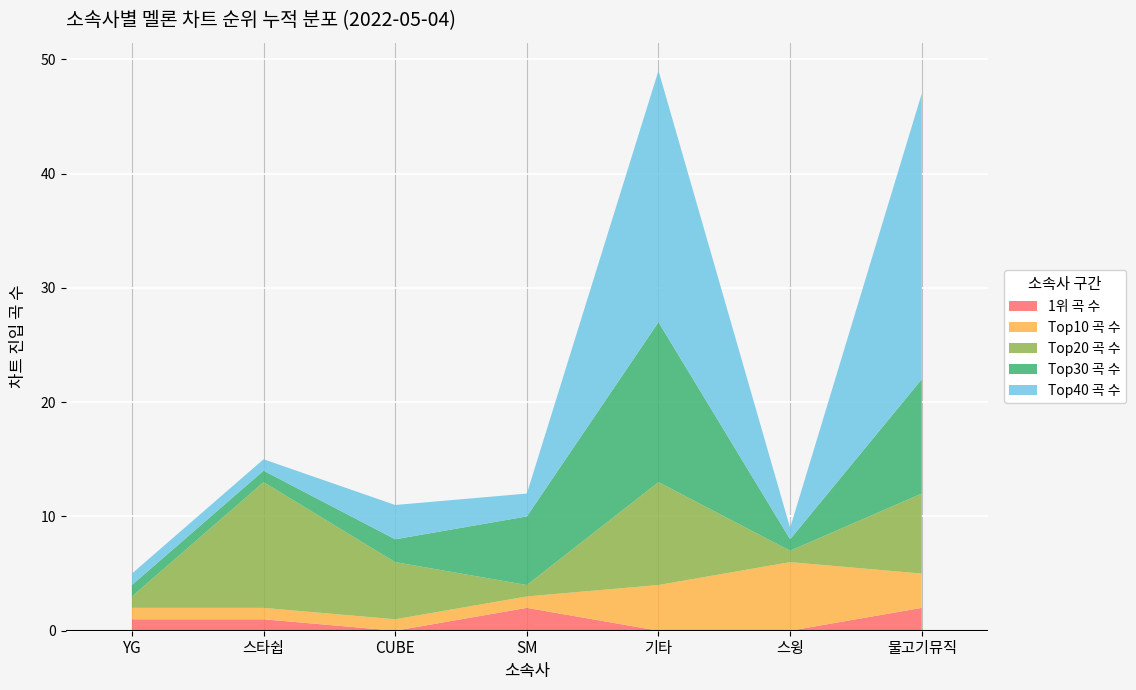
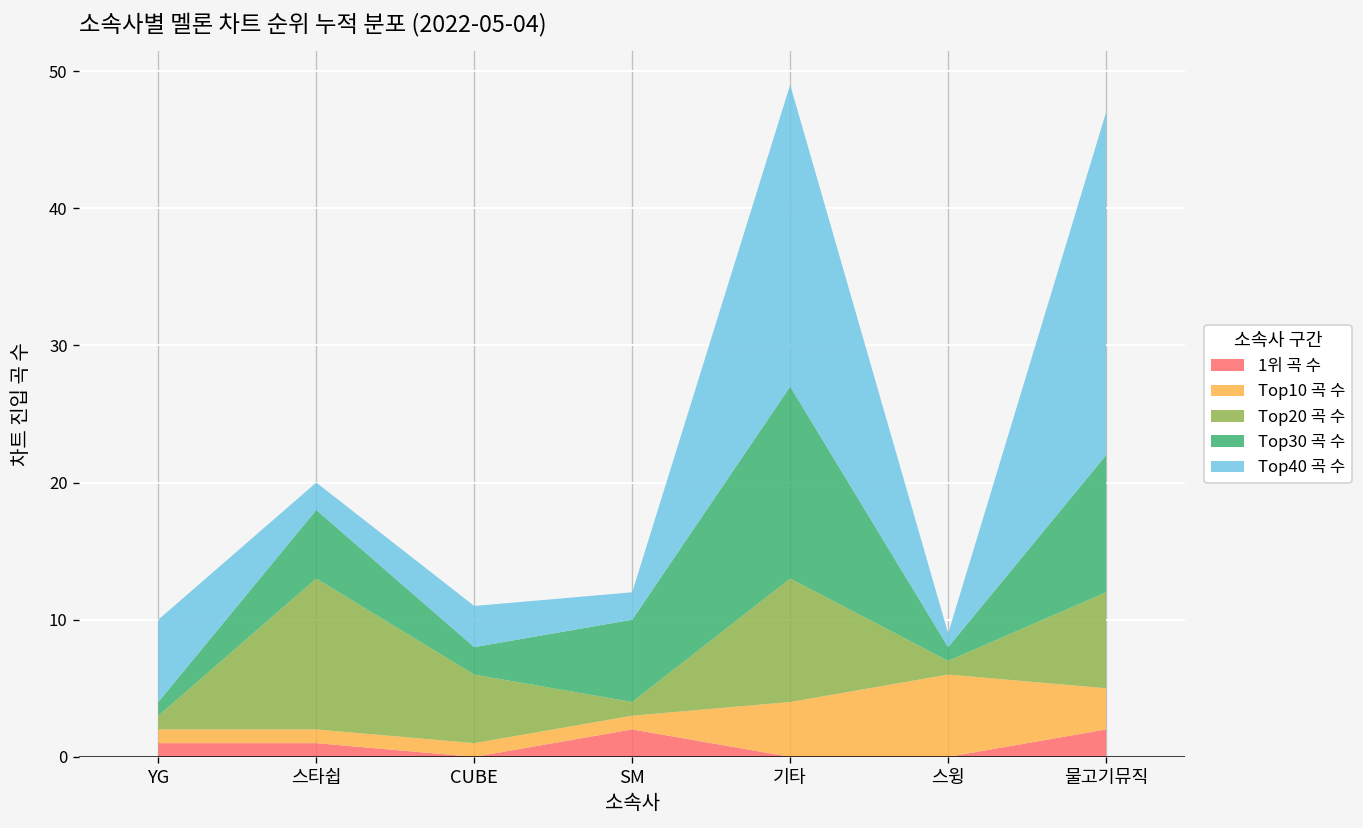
Top40 곡 수, YG: 1 -> 6
Top30 곡 수, 스타쉽: 1 -> 5
Top40 곡 수, 스타쉽: 1 -> 2
